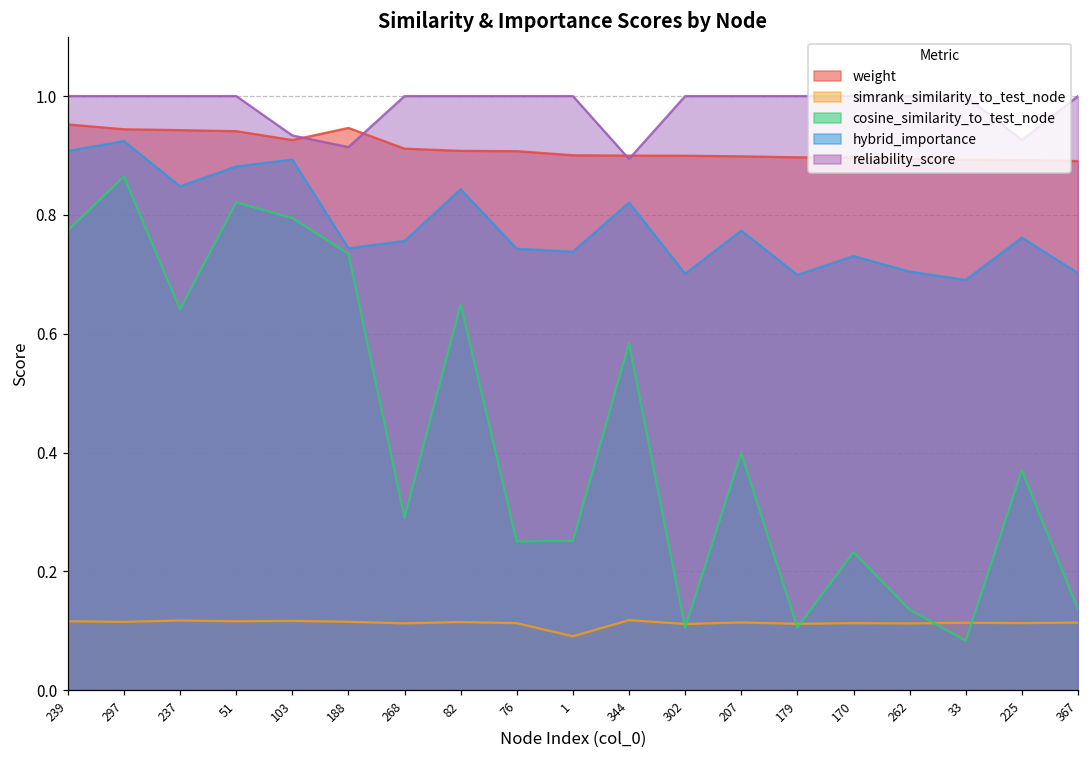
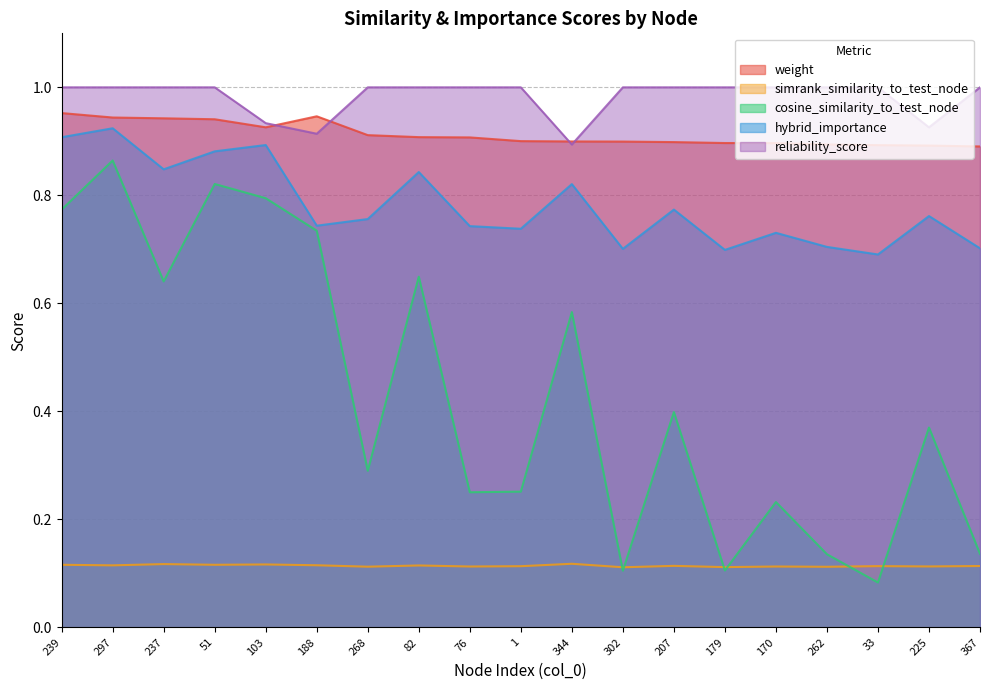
simrank_similarity_to_test_node, 1: 0.09 -> 0.11
